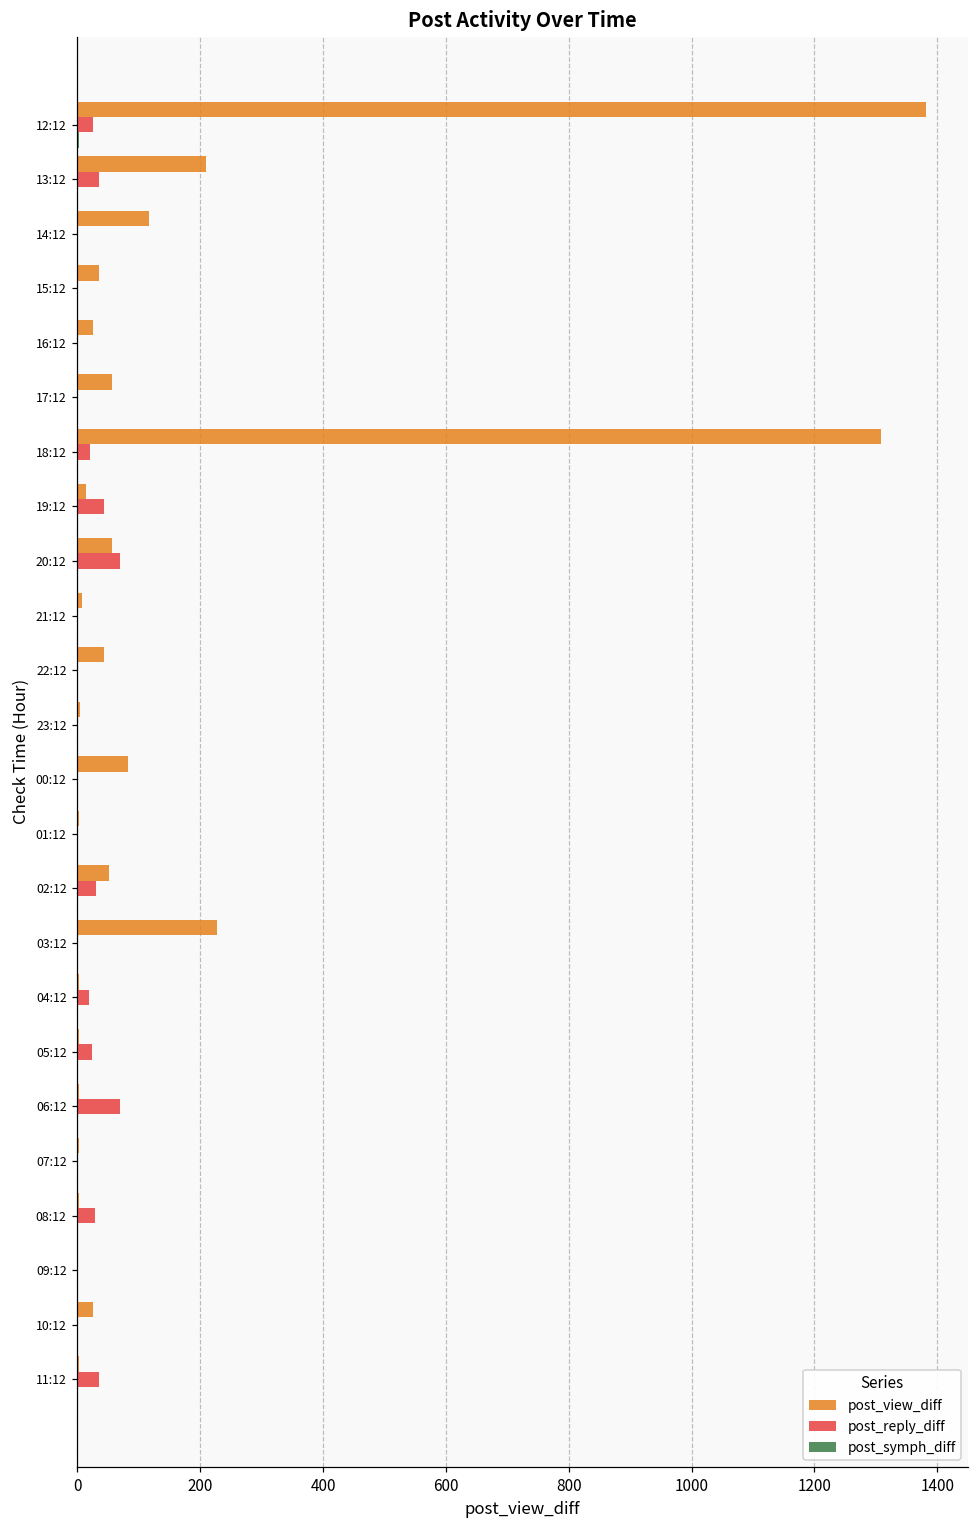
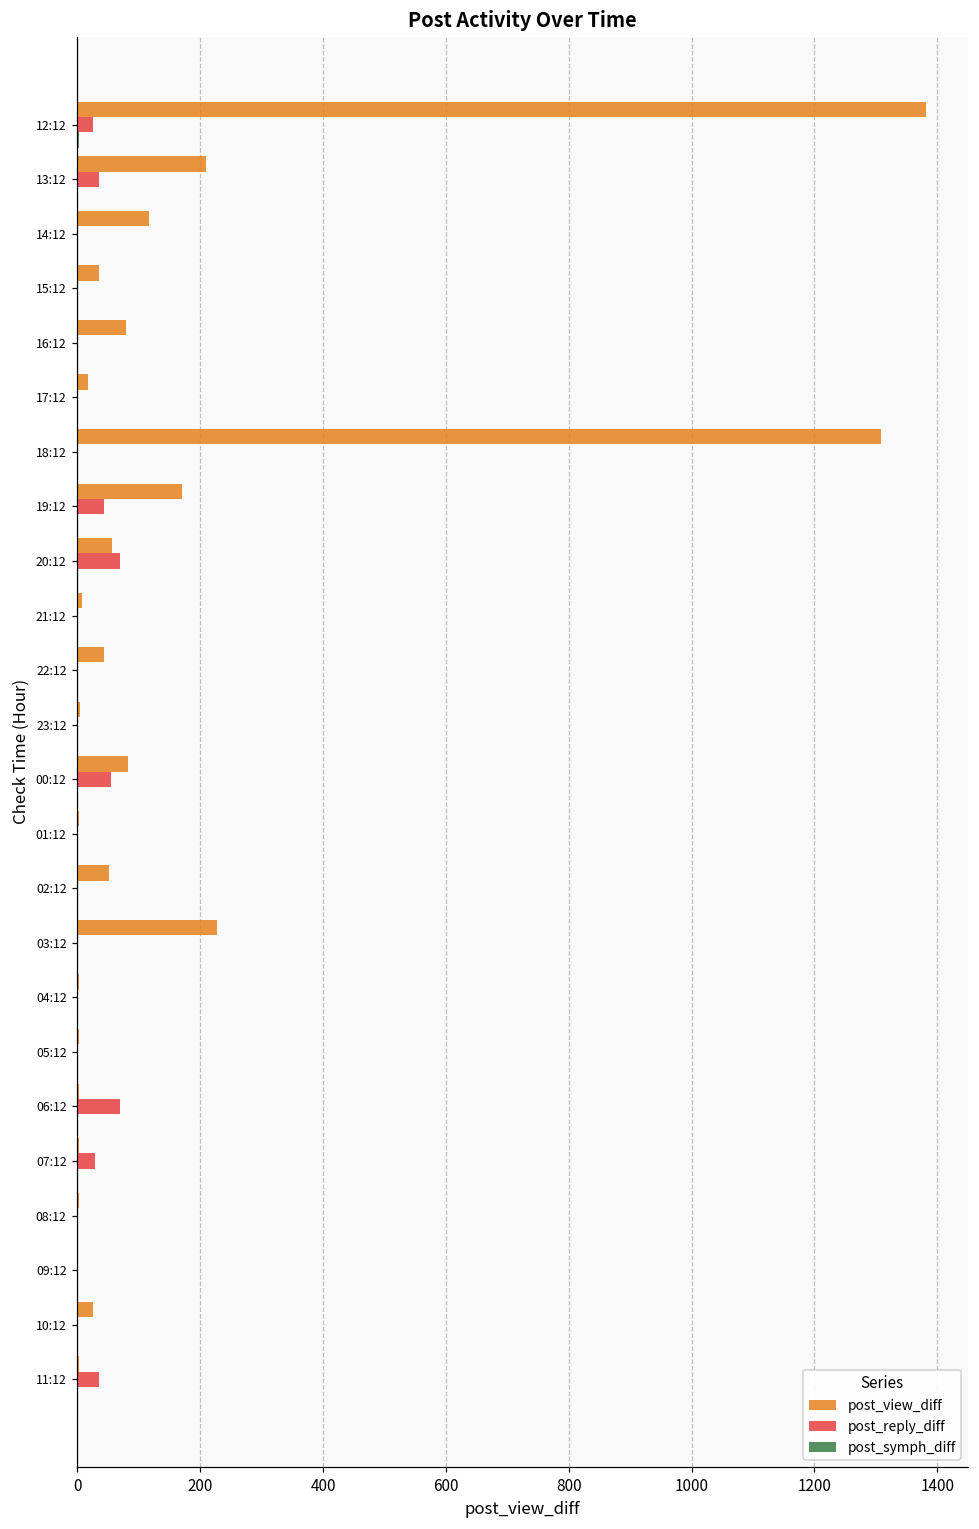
post_view_diff, 16:12: 30 -> 80
post_view_diff, 17:12: 60 -> 20
post_reply_diff, 18:12: 20 -> 0
post_view_diff, 19:12: 10 -> 170
post_reply_diff, 00:12: 0 -> 60
post_reply_diff, 02:12: 30 -> 0
post_reply_diff, 04:12: 20 -> 0
post_reply_diff, 05:12: 20 -> 0
post_reply_diff, 07:12: 0 -> 30
post_reply_diff, 08:12: 30 -> 0
